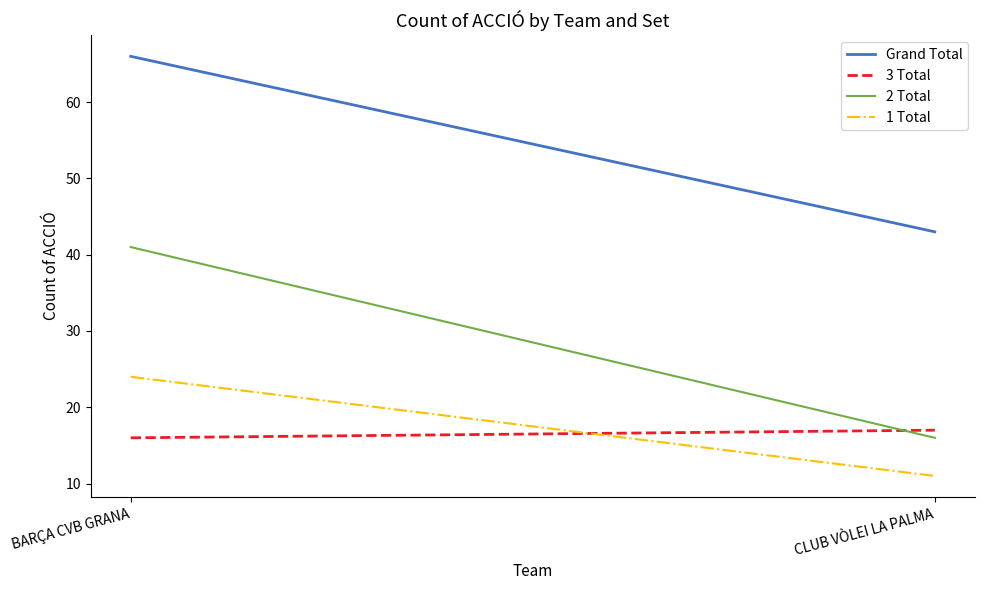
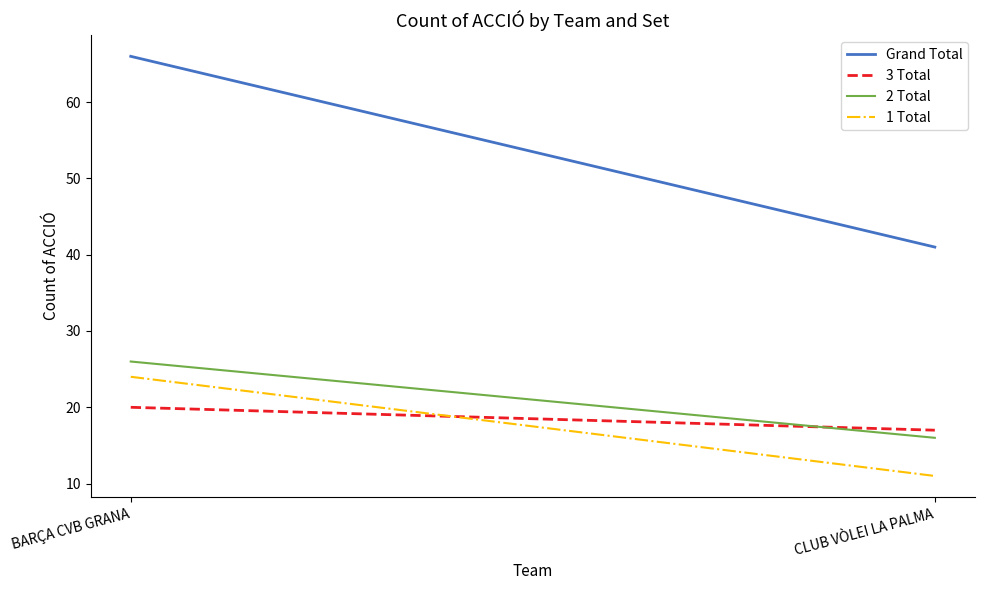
3 Total, BARÇA CVB GRANA: 16 -> 20
2 Total, BARÇA CVB GRANA: 41 -> 26
Grand Total, CLUB VÒLEI LA PALMA: 43 -> 41
